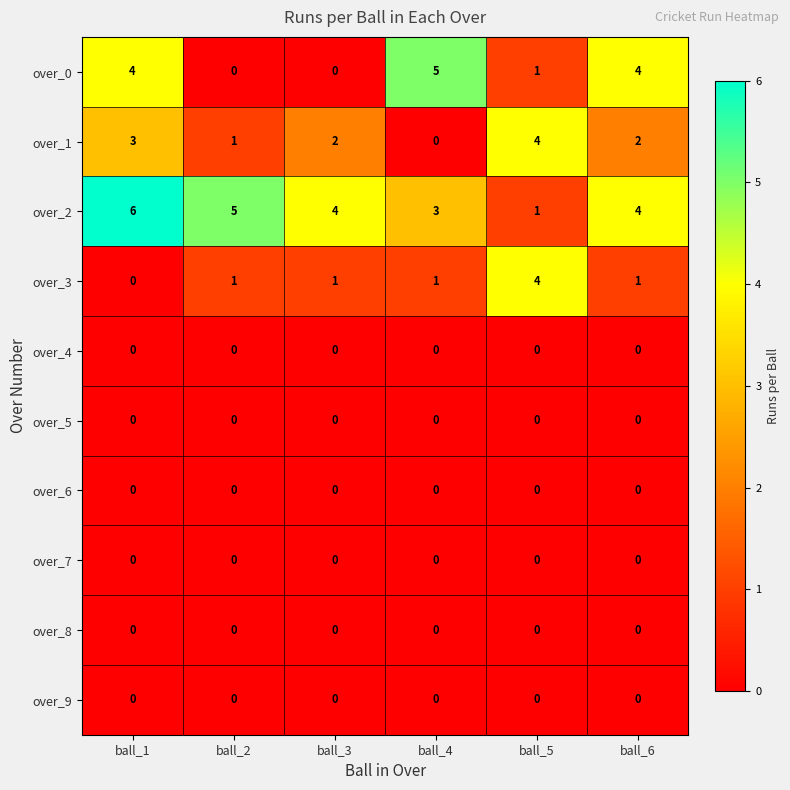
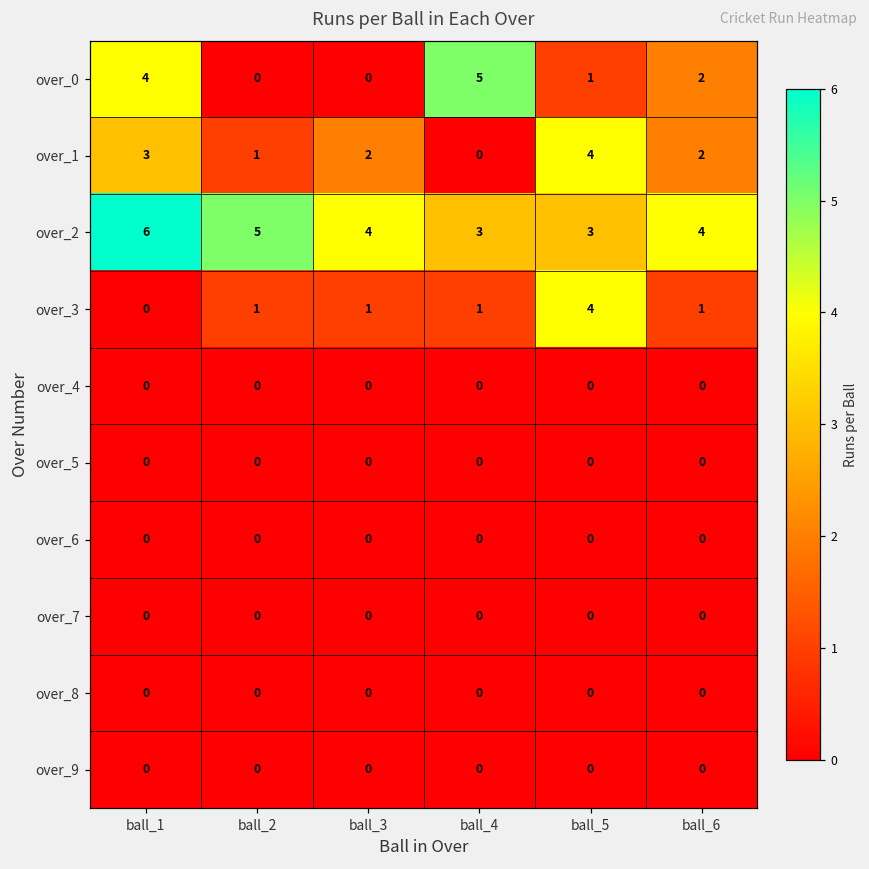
over_0, ball_6: 4 -> 2
over_2, ball_5: 1 -> 3
